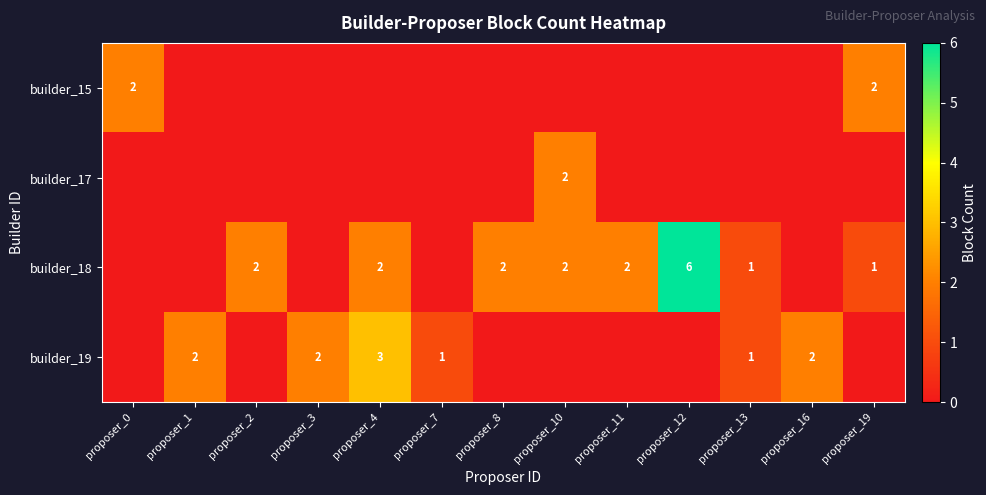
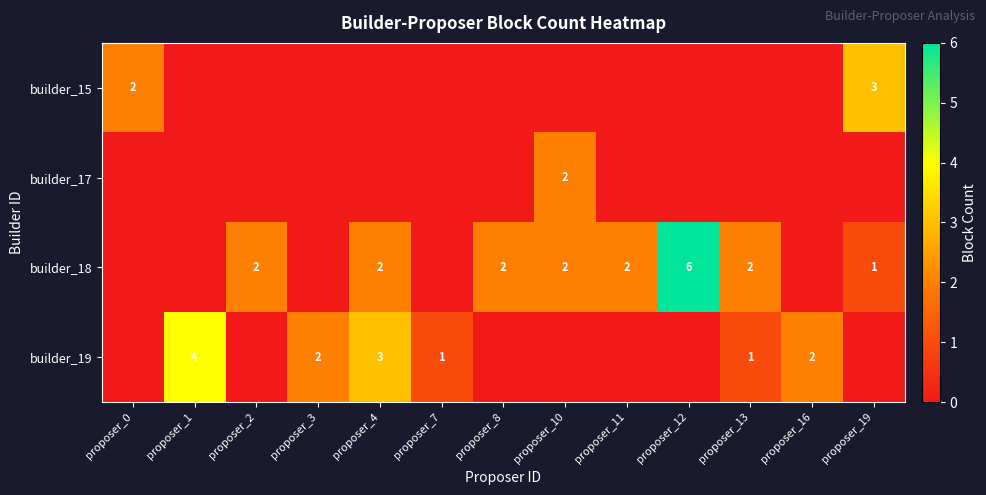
builder_15, proposer_19: 2 -> 3
builder_18, proposer_13: 1 -> 2
builder_19, proposer_1: 2 -> 4
